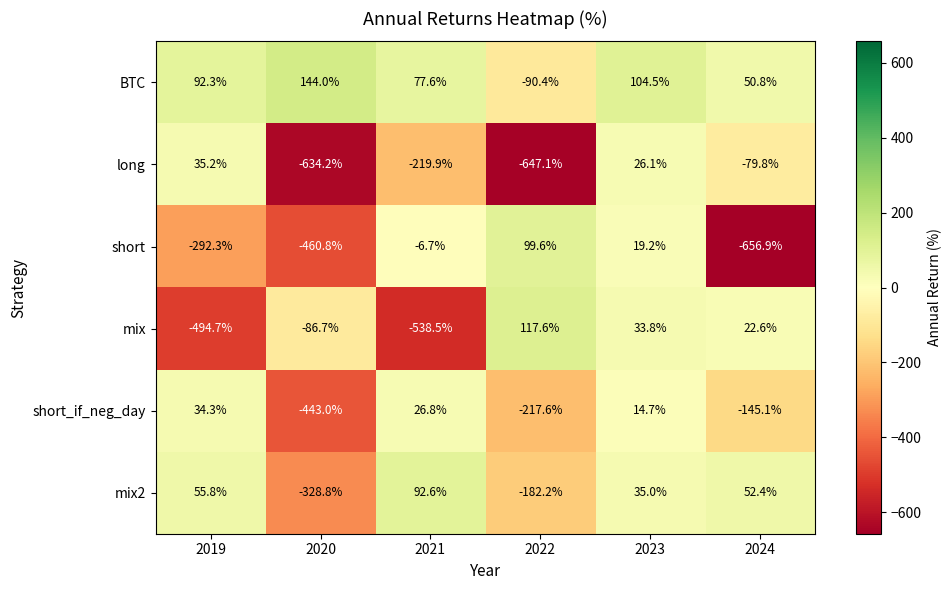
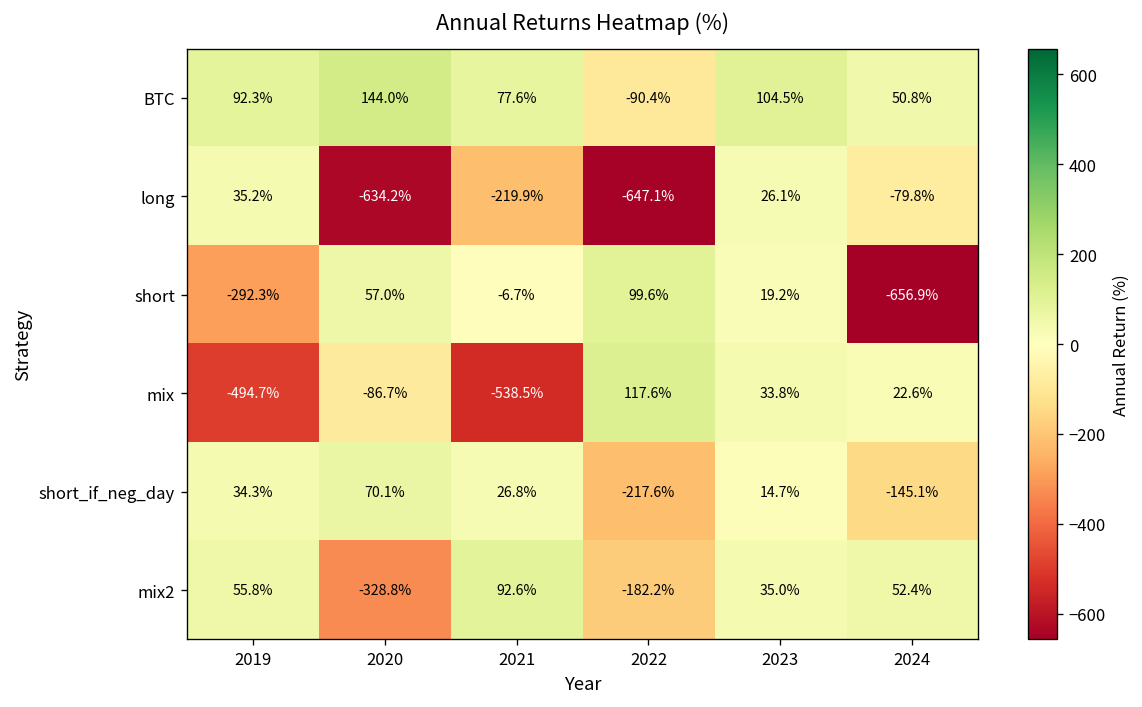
short, 2020: -460.8% -> 57.0%
short_if_neg_day, 2020: -443.0% -> 70.1%
